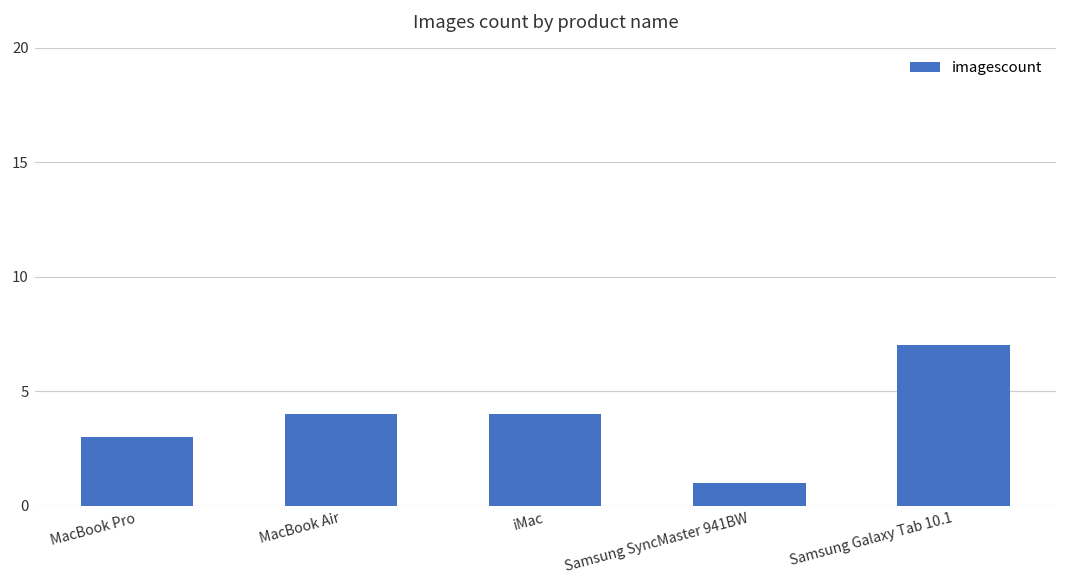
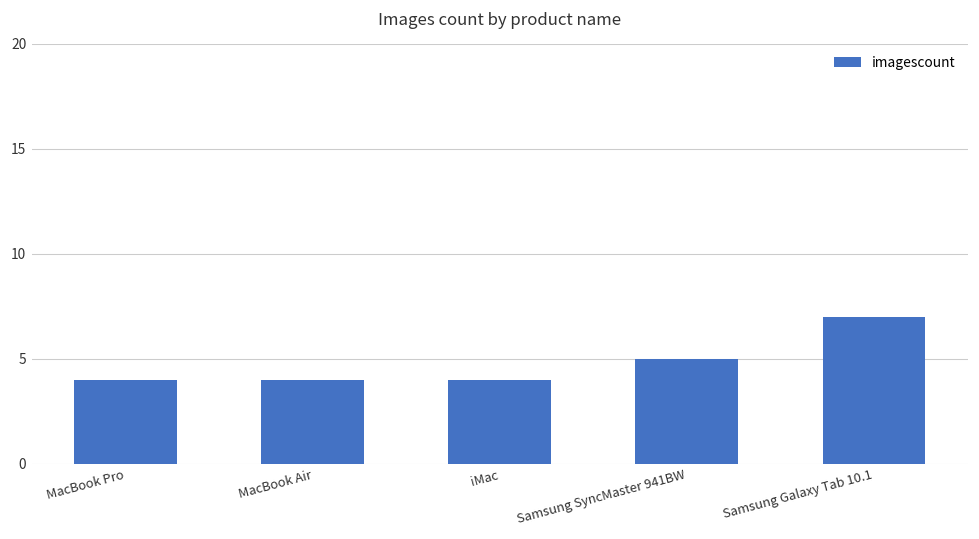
MacBook Pro: 3 -> 4
Samsung SyncMaster 941BW: 1 -> 5
